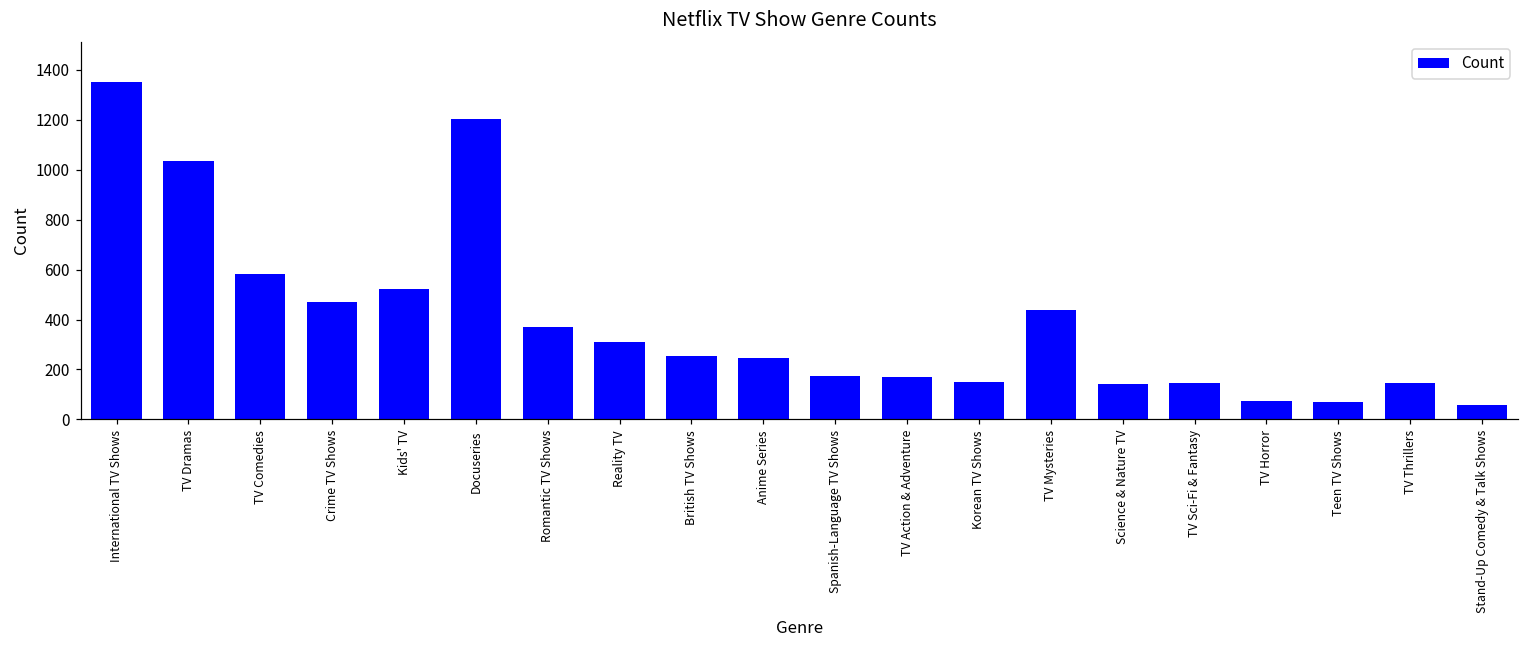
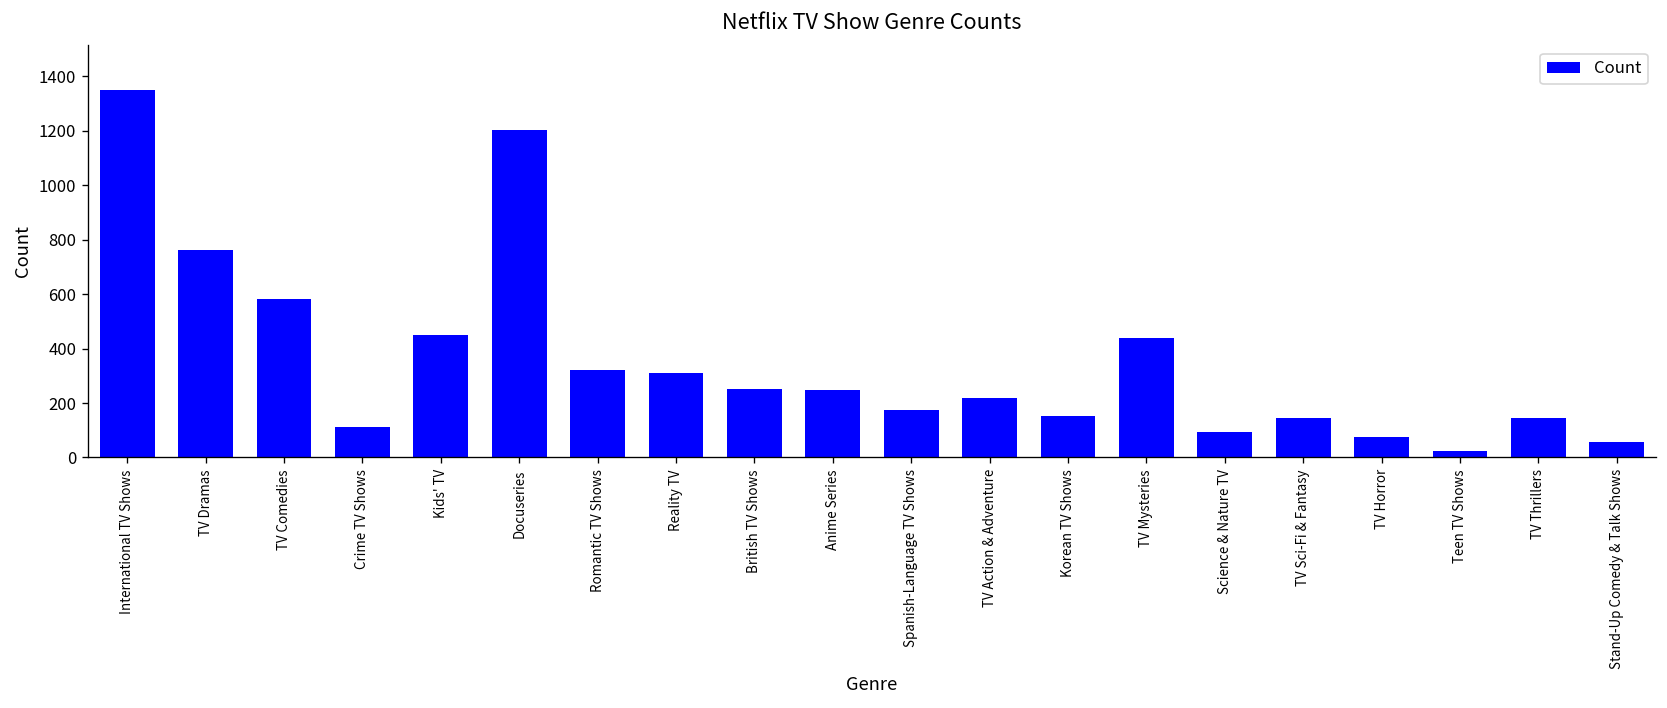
TV Dramas: 1040 -> 760
Crime TV Shows: 470 -> 110
Kids' TV: 520 -> 450
Romantic TV Shows: 370 -> 320
TV Action & Adventure: 170 -> 220
Science & Nature TV: 140 -> 90
Teen TV Shows: 70 -> 20
